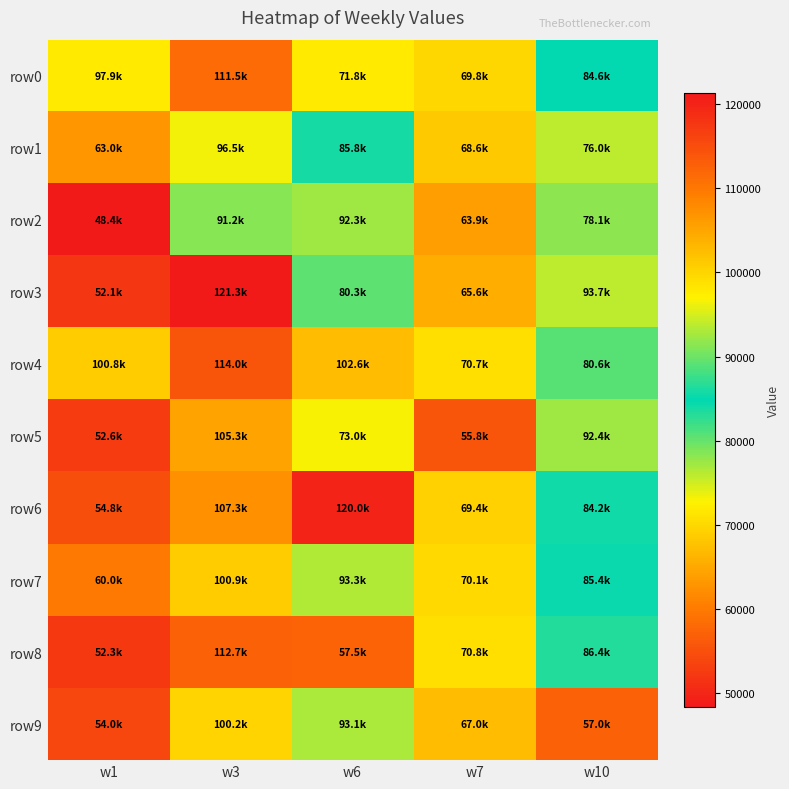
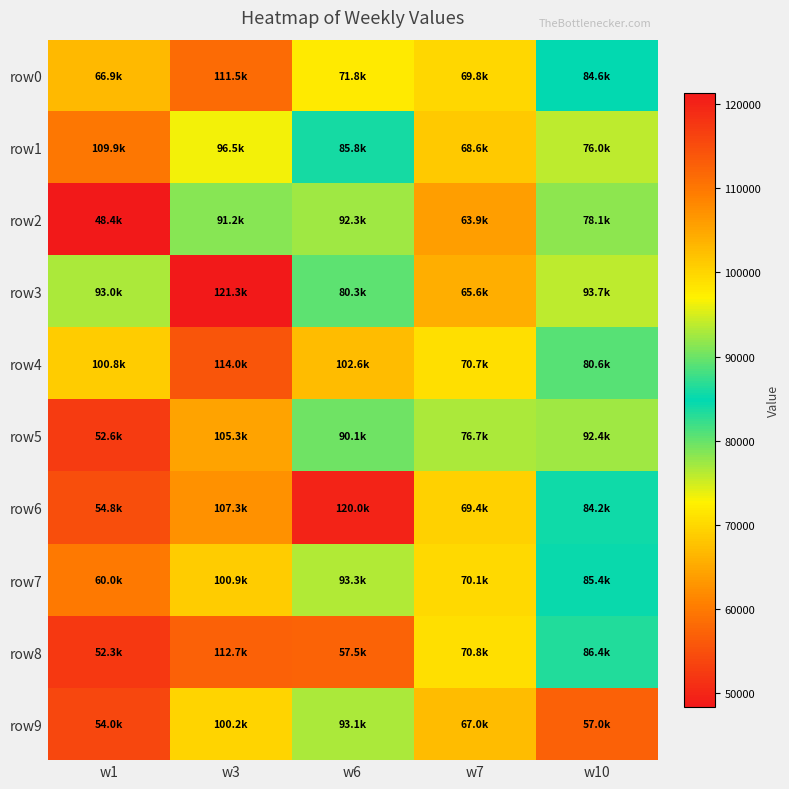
row0, w1: 97.9k -> 66.9k
row1, w1: 63.0k -> 109.9k
row3, w1: 52.1k -> 93.0k
row5, w6: 73.0k -> 90.1k
row5, w7: 55.8k -> 76.7k
